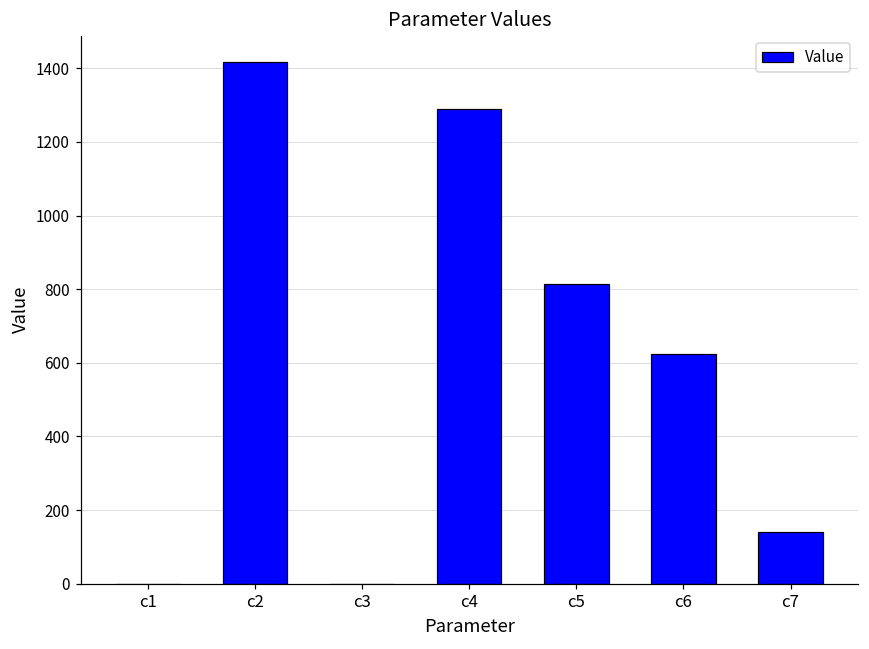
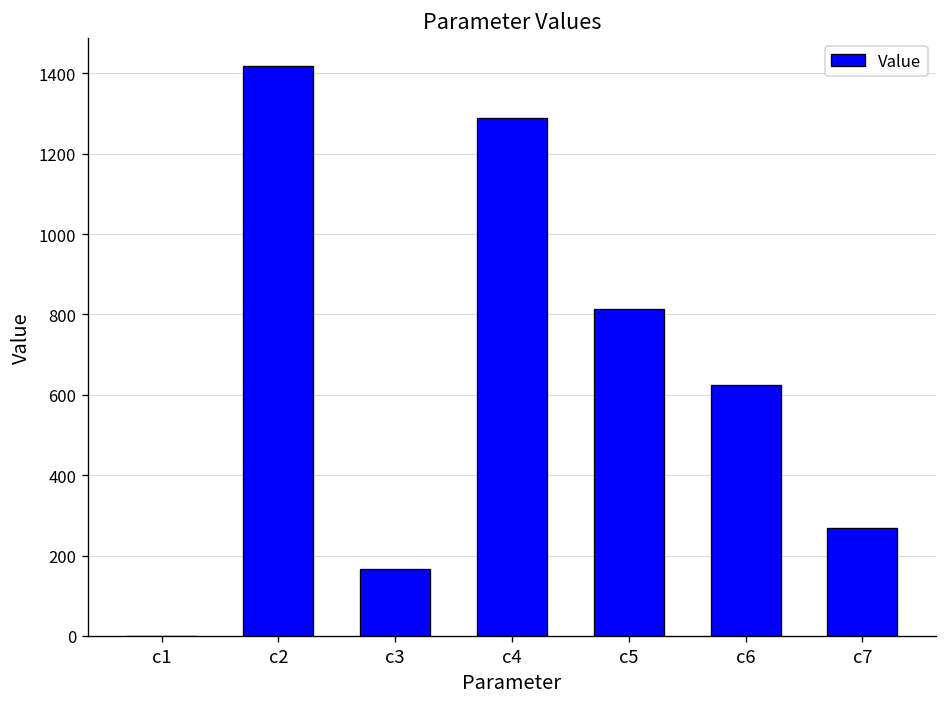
c3: 0 -> 170
c7: 140 -> 270
